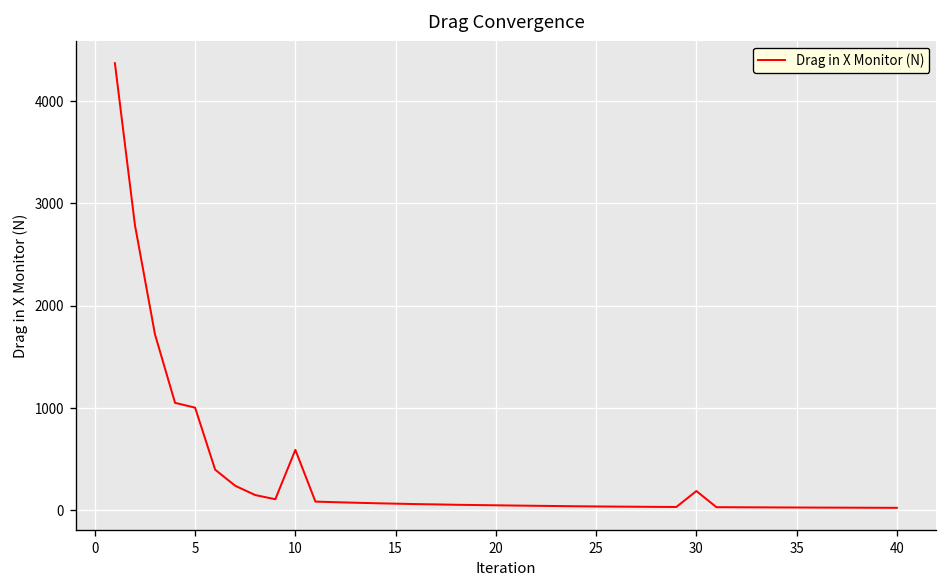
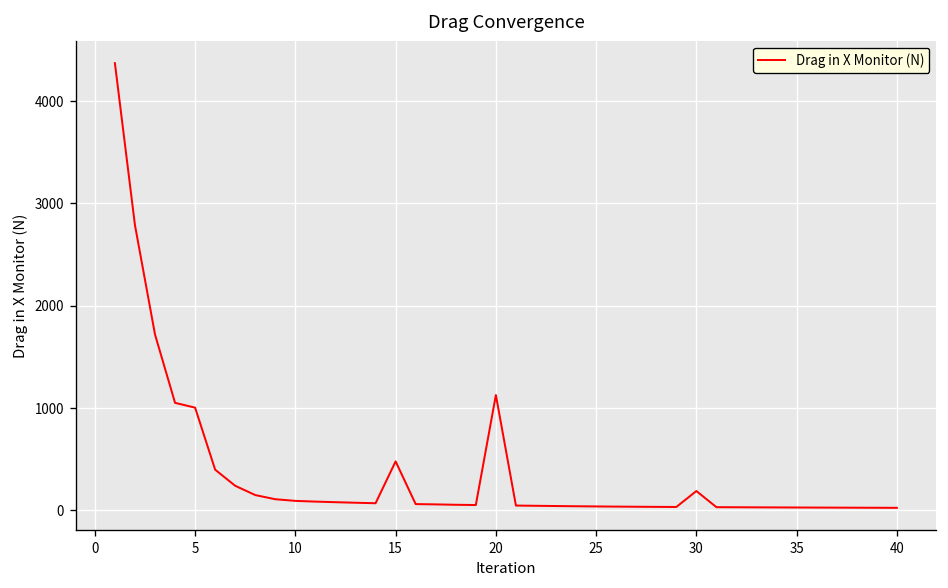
10: 600 -> 100
15: 100 -> 500
20: 0 -> 1100
